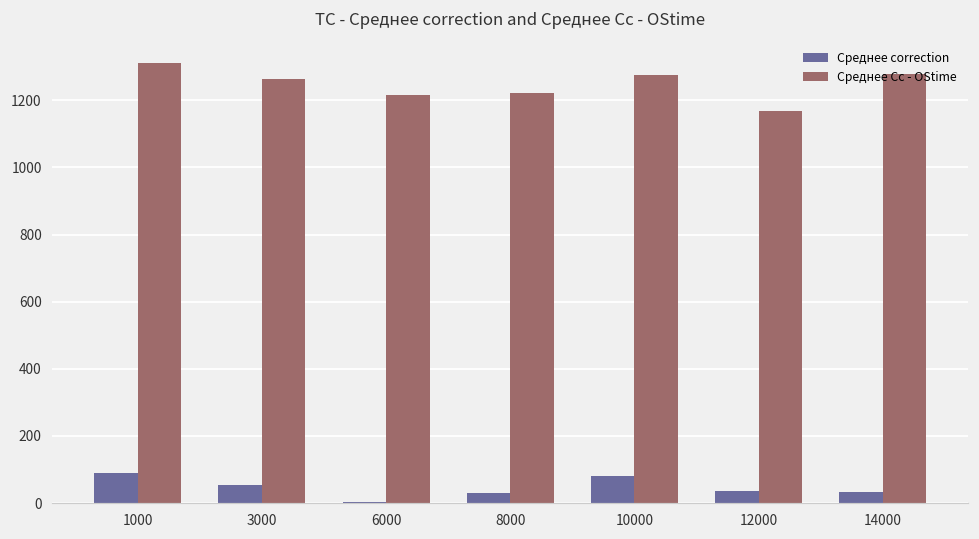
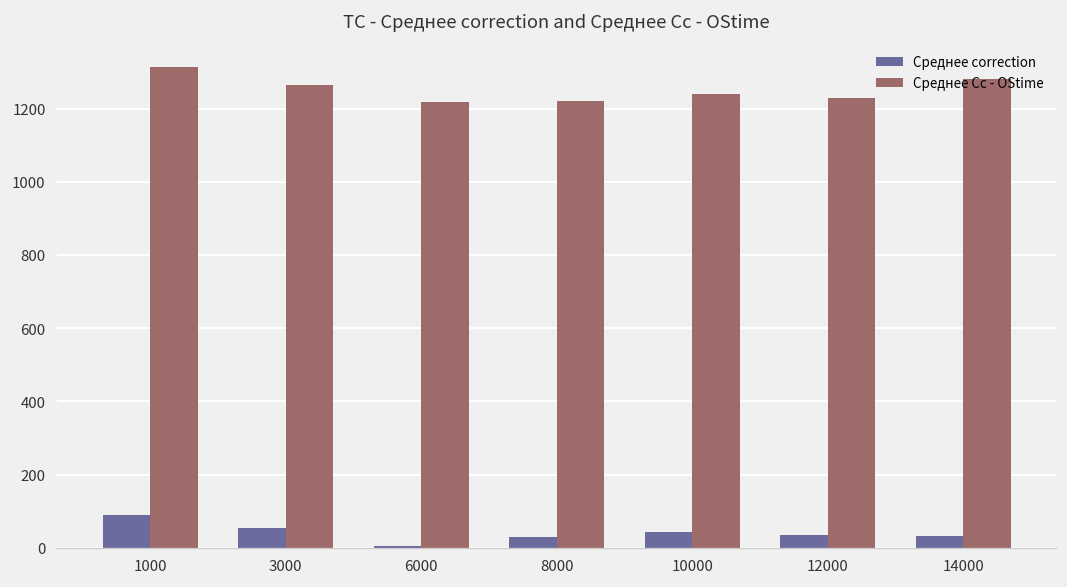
Среднее correction, 10000: 80 -> 40
Среднее Cc - OStime, 10000: 1280 -> 1240
Среднее Cc - OStime, 12000: 1170 -> 1230
